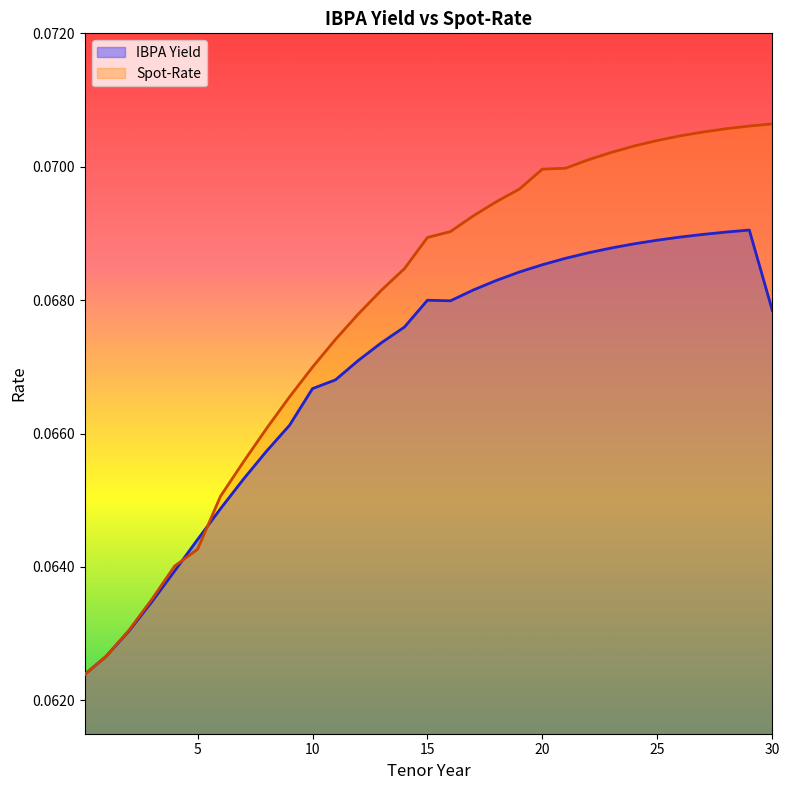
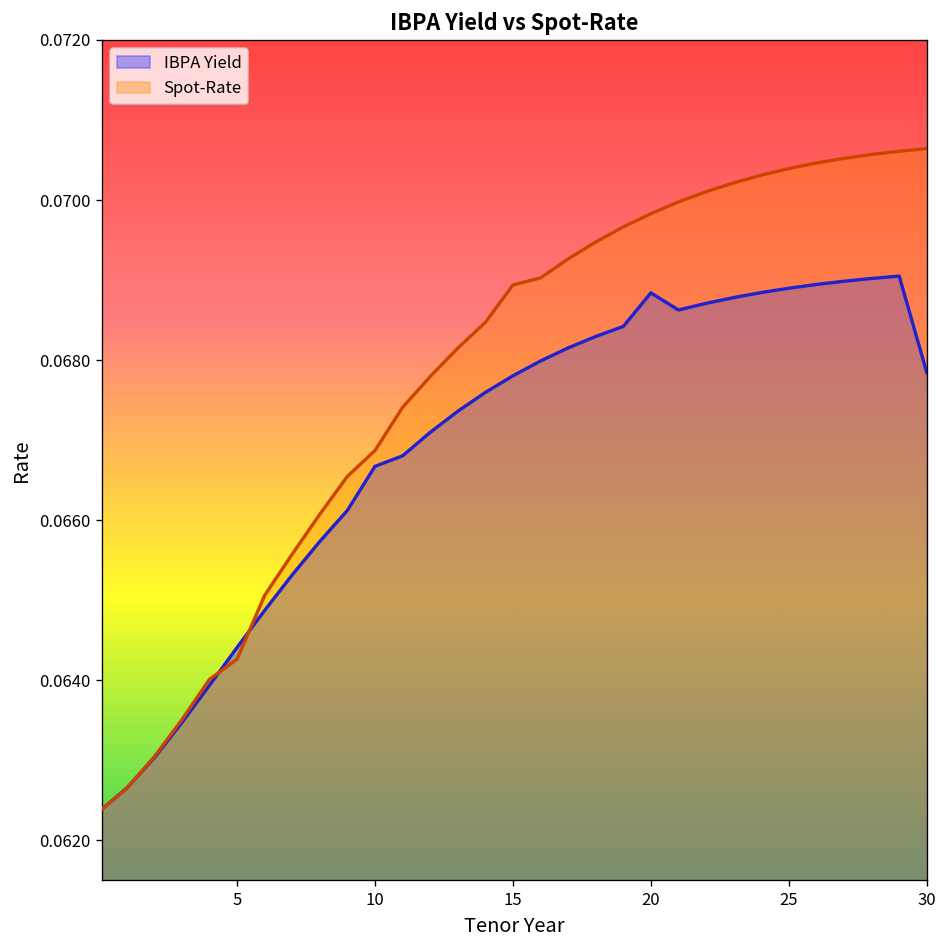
Spot-Rate, 10: 0.0670 -> 0.0669
IBPA Yield, 15: 0.0680 -> 0.0678
IBPA Yield, 20: 0.0685 -> 0.0688
Spot-Rate, 20: 0.0700 -> 0.0698
